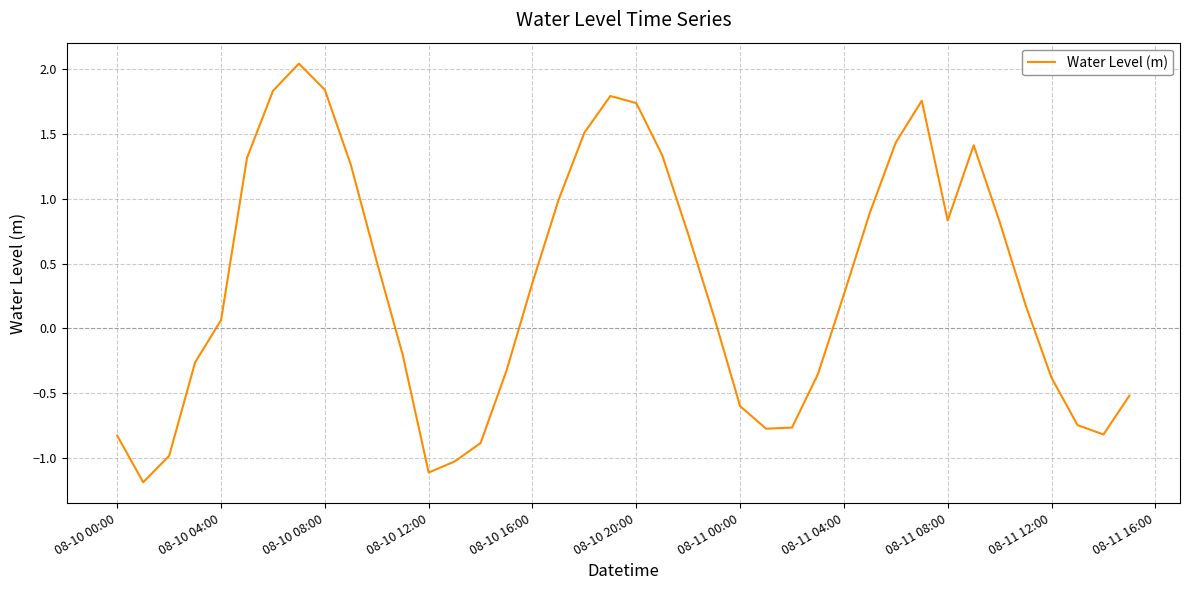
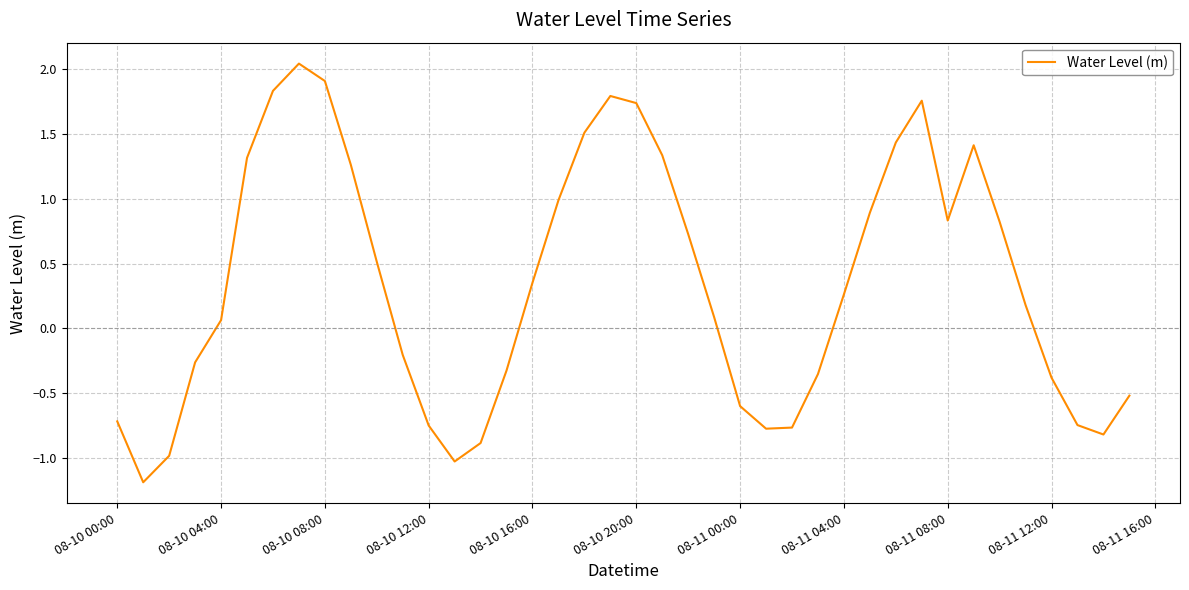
08-10 00:00: -0.83 -> -0.72
08-10 08:00: 1.84 -> 1.91
08-10 12:00: -1.11 -> -0.75
